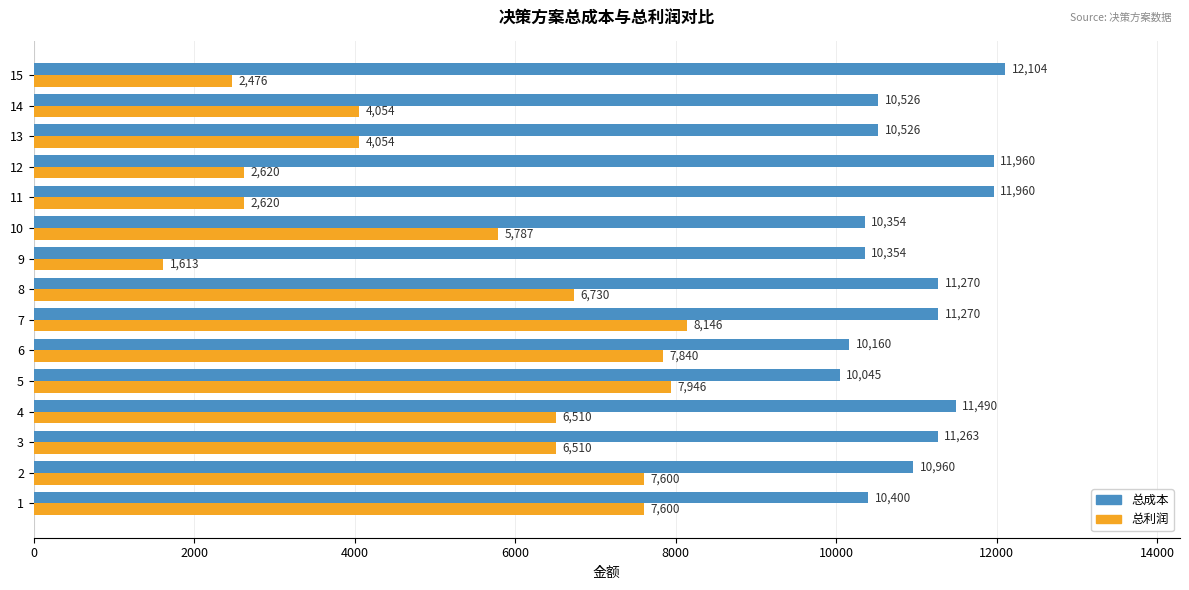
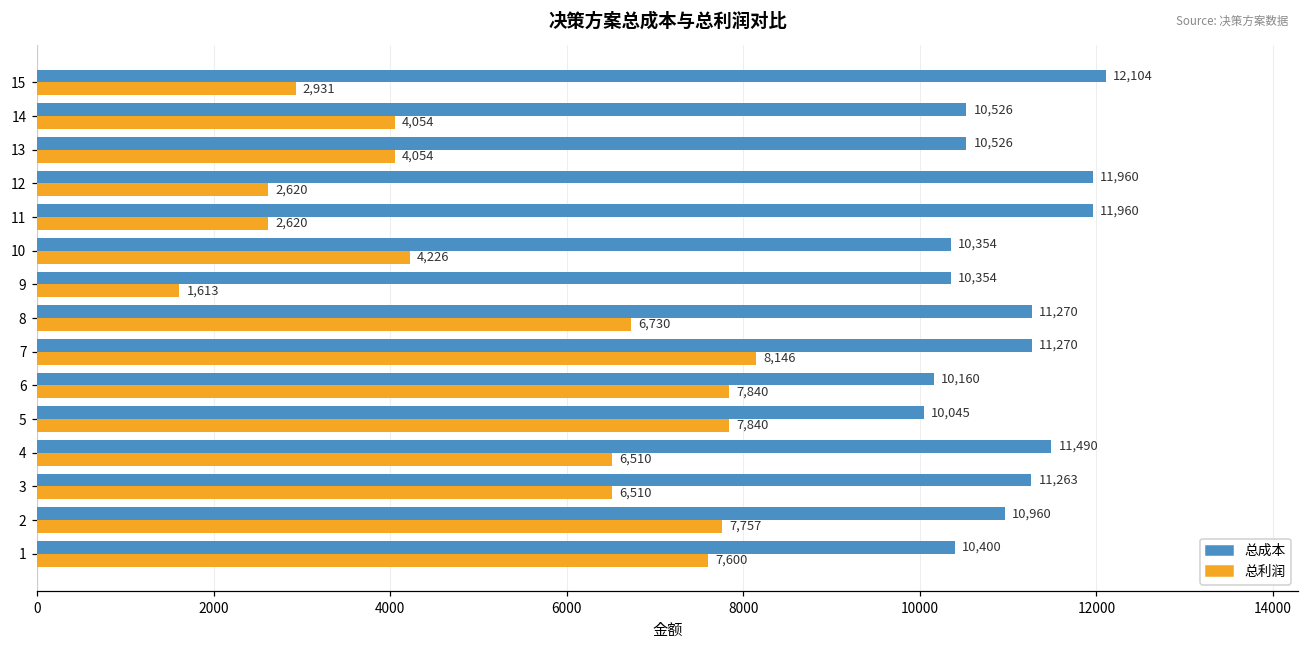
总利润, 15: 2,476 -> 2,931
总利润, 10: 5,787 -> 4,226
总利润, 5: 7,946 -> 7,840
总利润, 2: 7,600 -> 7,757
